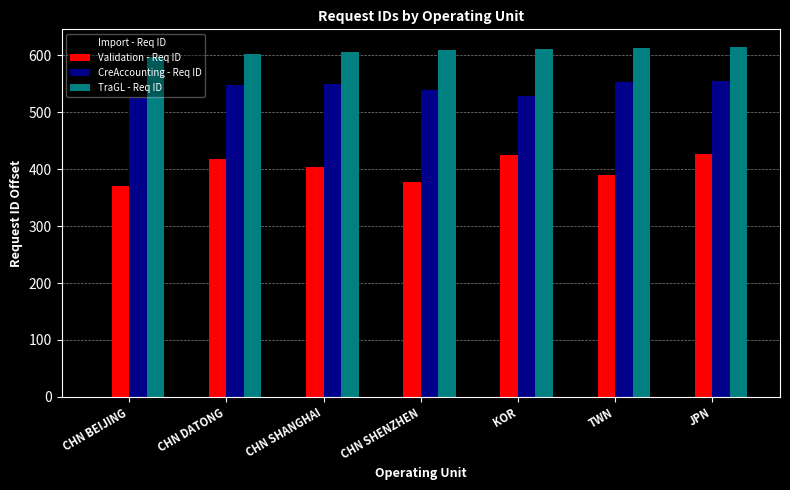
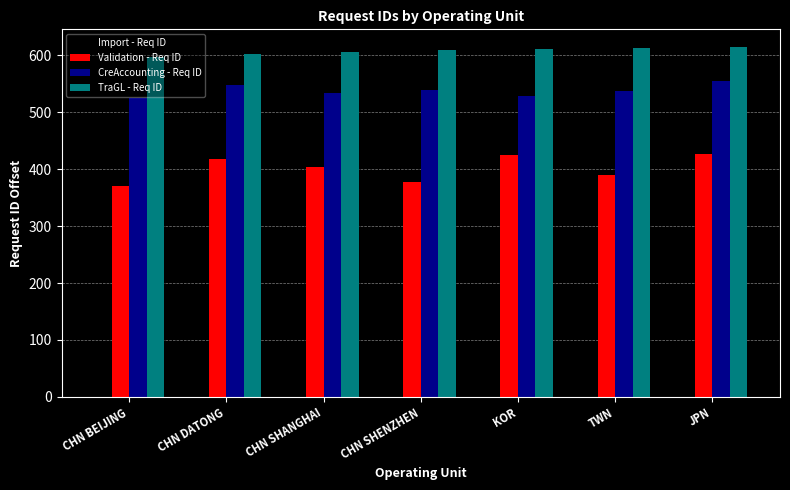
CreAccounting - Req ID, CHN SHANGHAI: 550 -> 530
CreAccounting - Req ID, TWN: 550 -> 540
